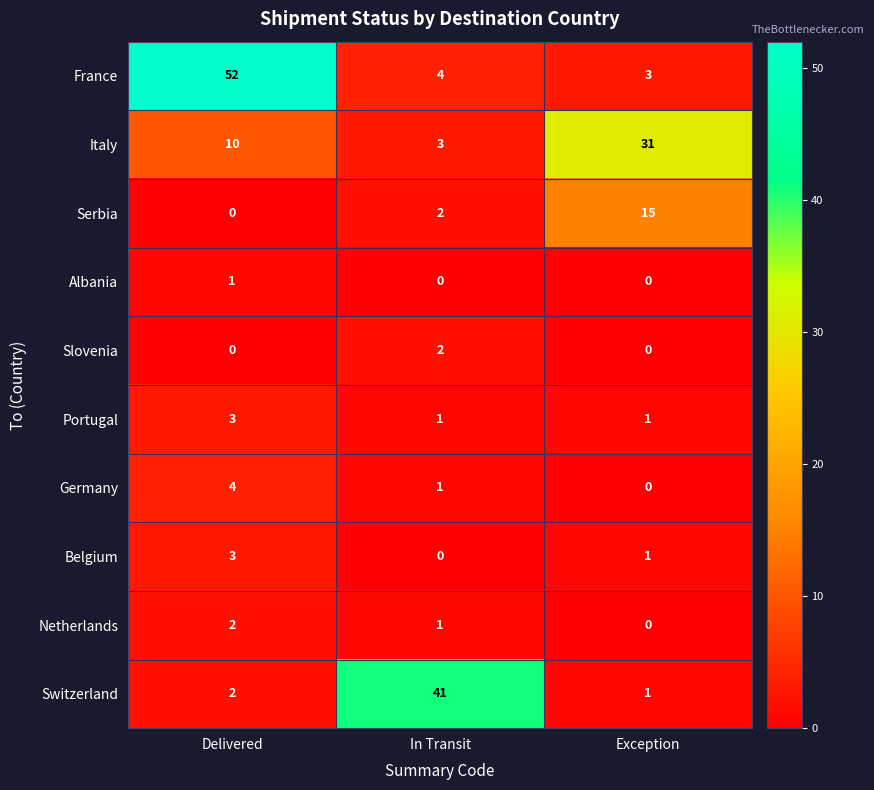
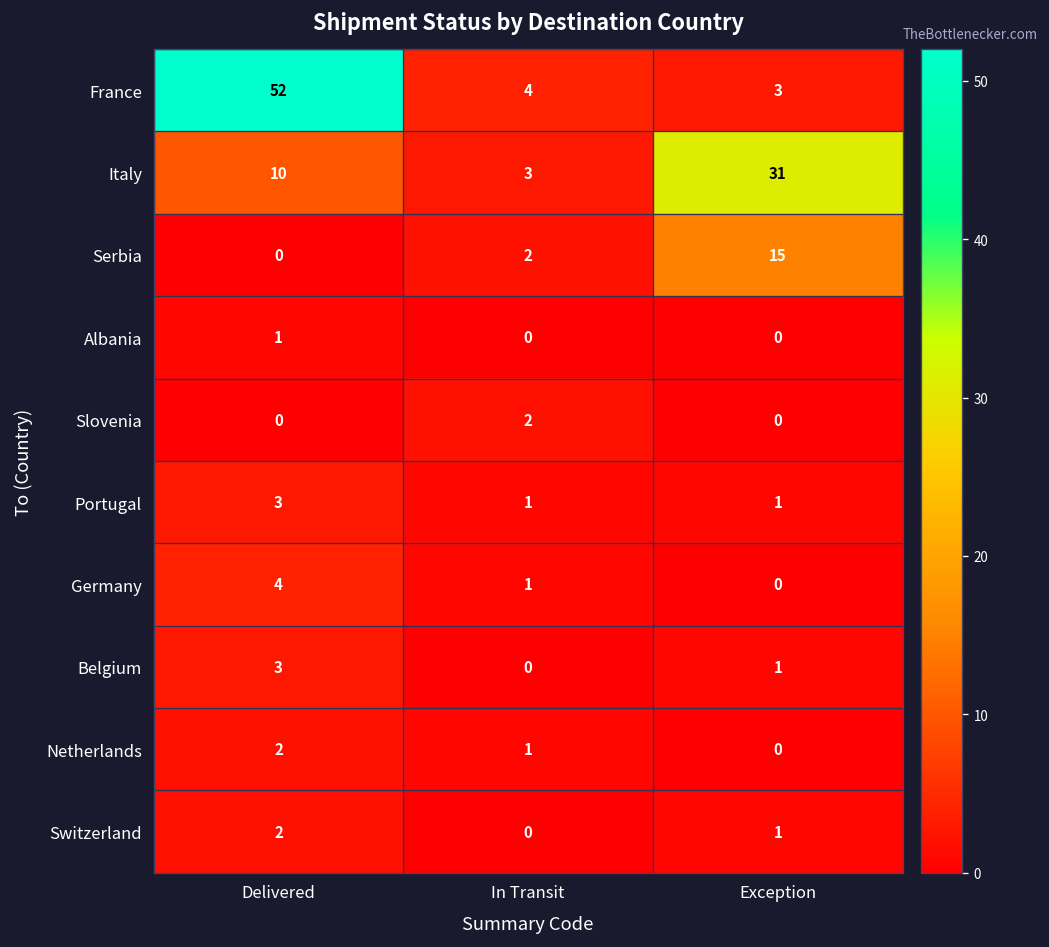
Switzerland, In Transit: 41 -> 0
